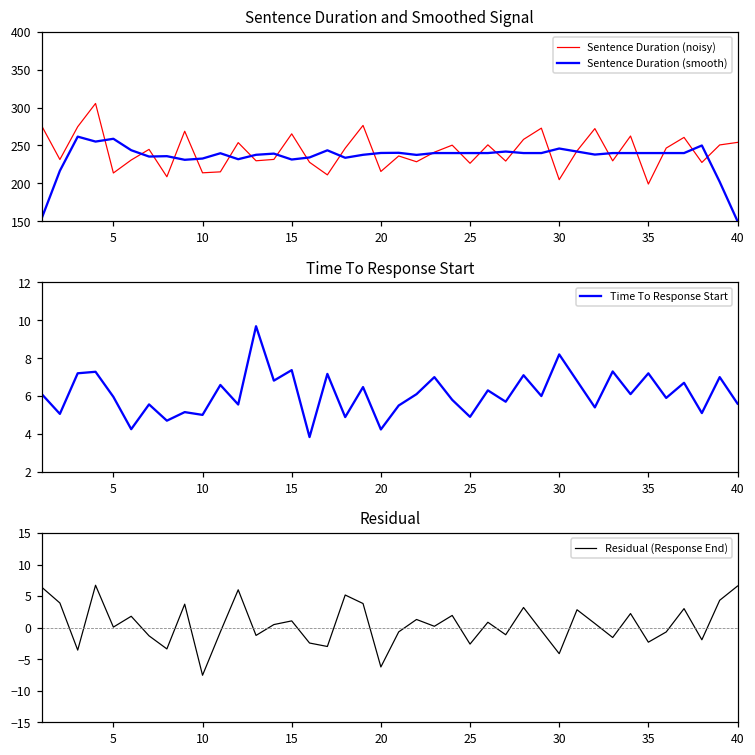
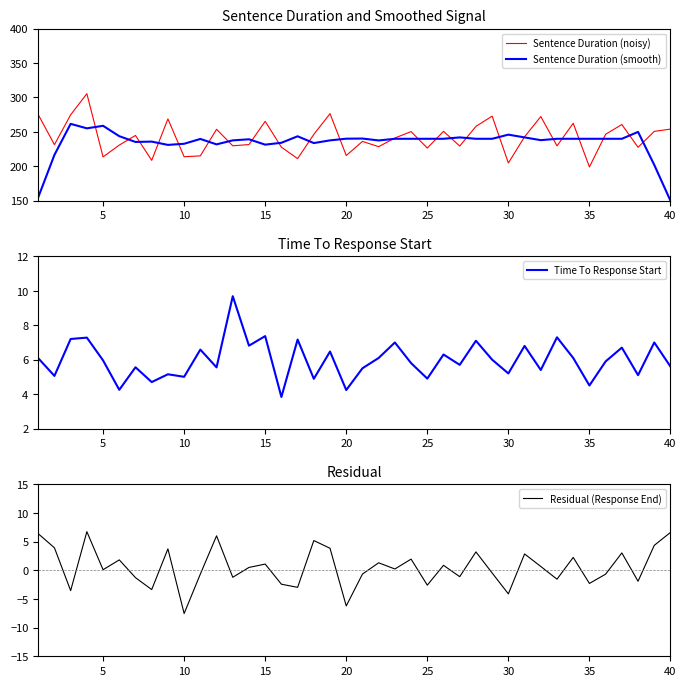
Time To Response Start, 30: 8.2 -> 5.2
Time To Response Start, 35: 7.2 -> 4.5
